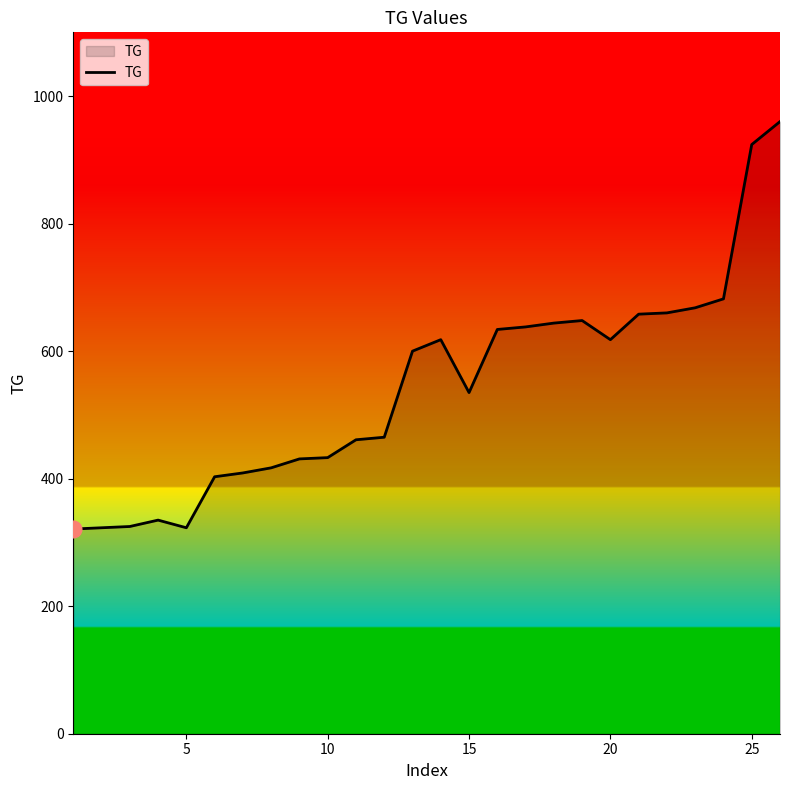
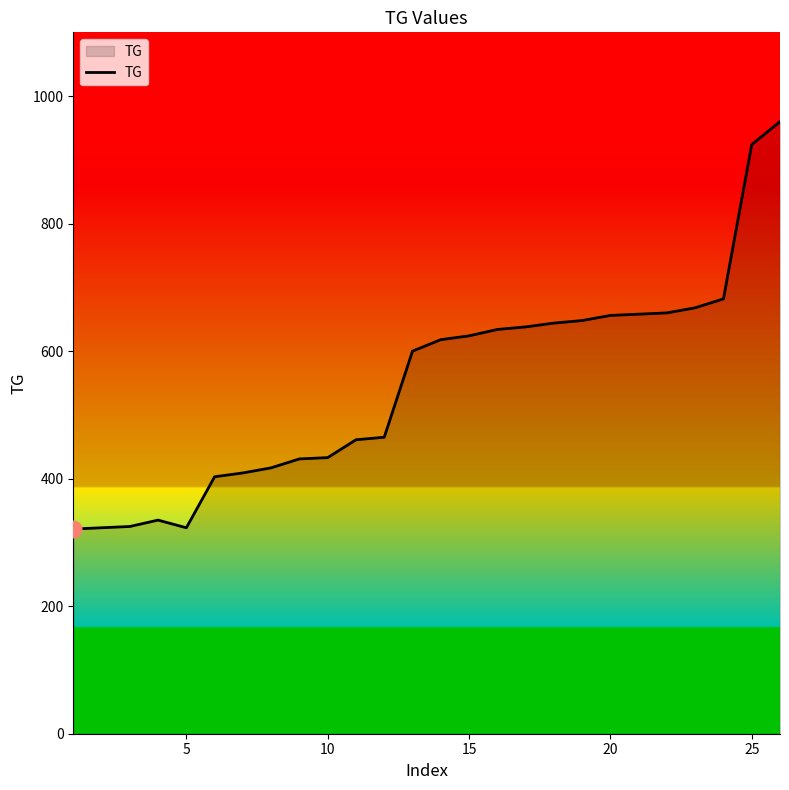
TG, 15: 540 -> 620
TG, 20: 620 -> 660
